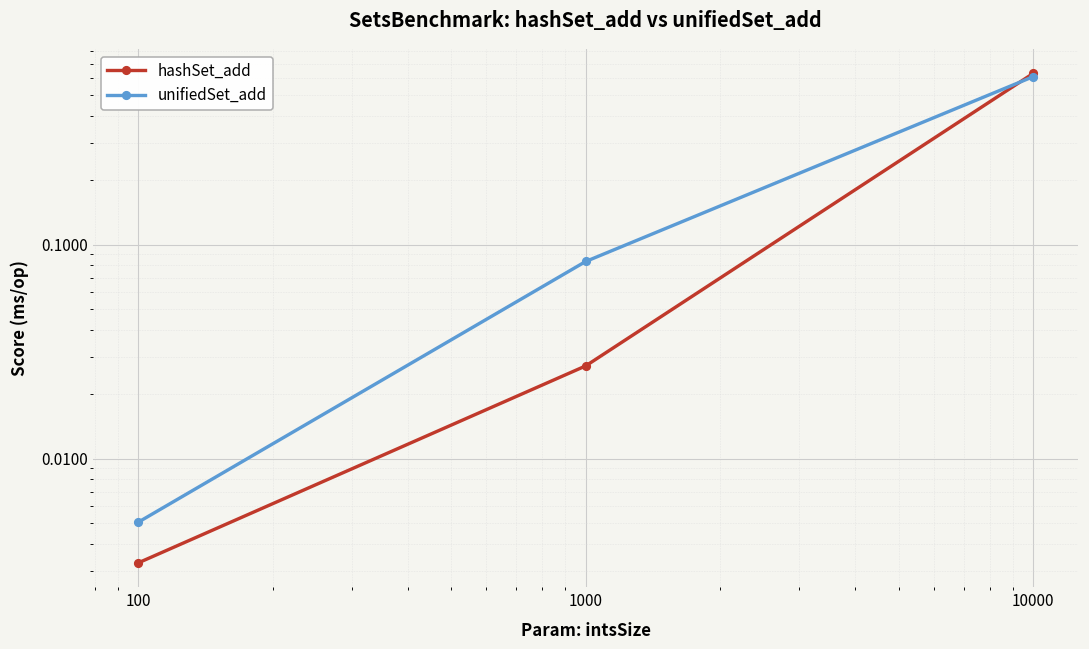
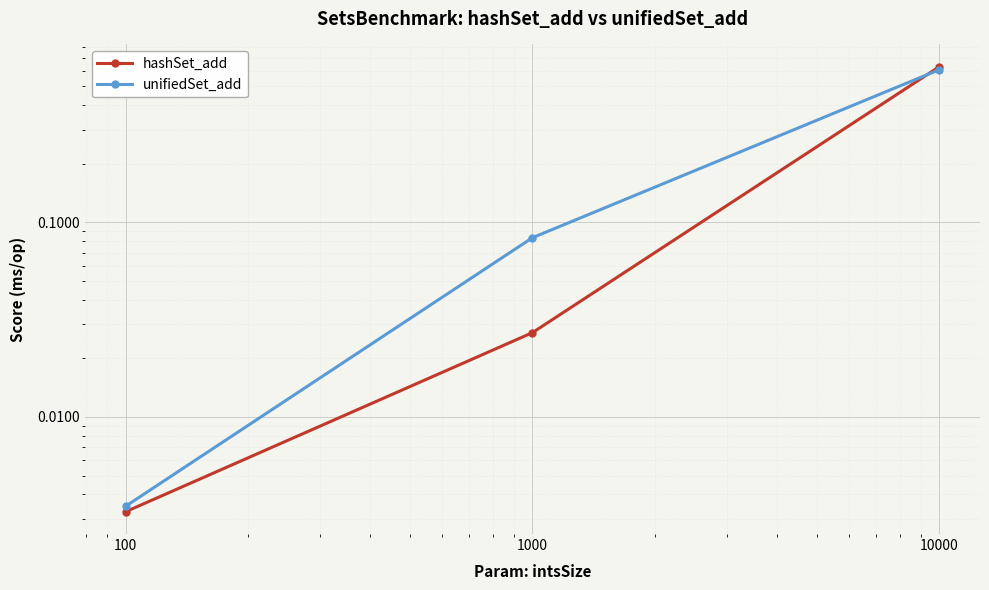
unifiedSet_add, 100: 0.0050 -> 0.0035
